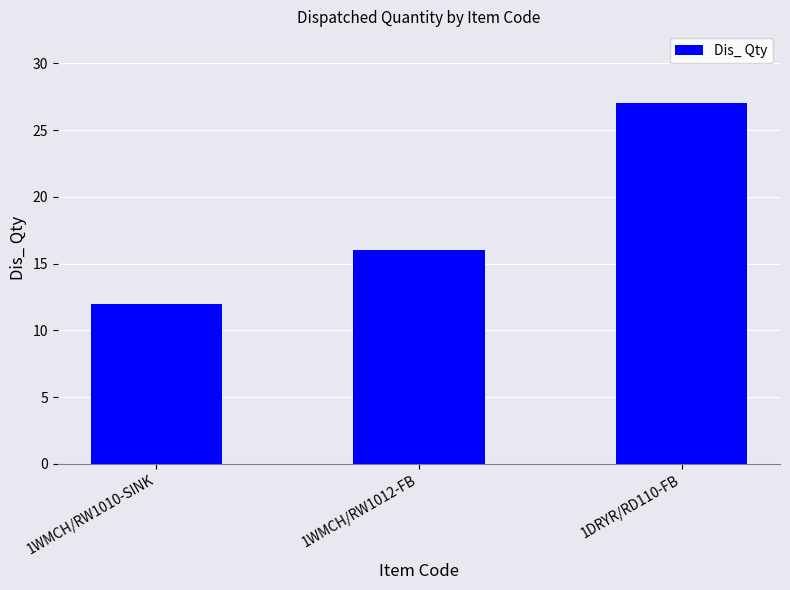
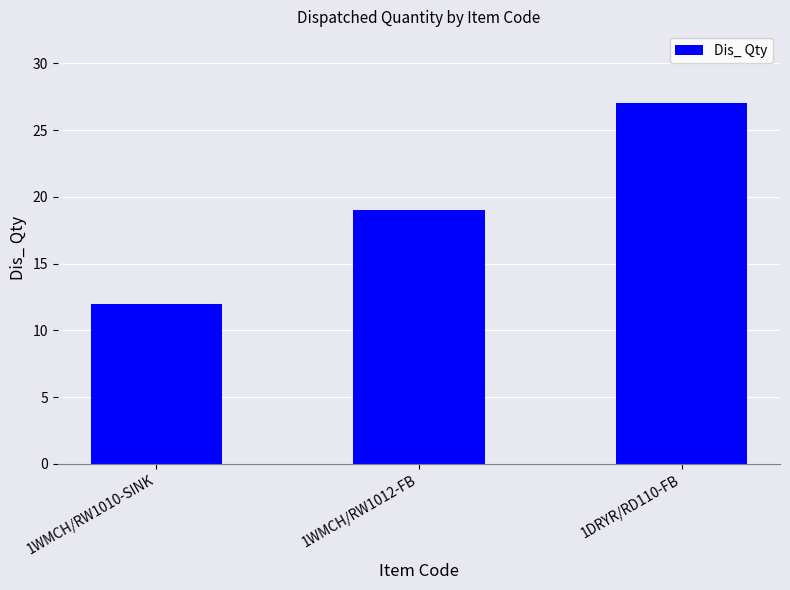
1WMCH/RW1012-FB: 16 -> 19
